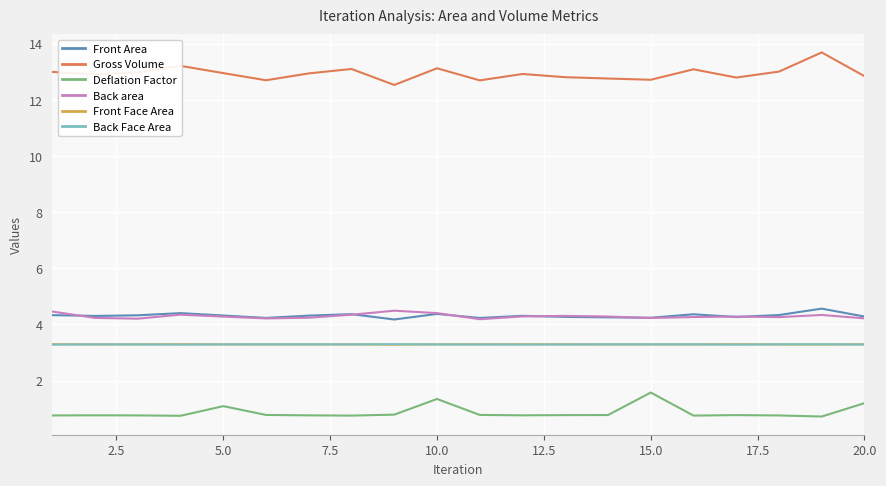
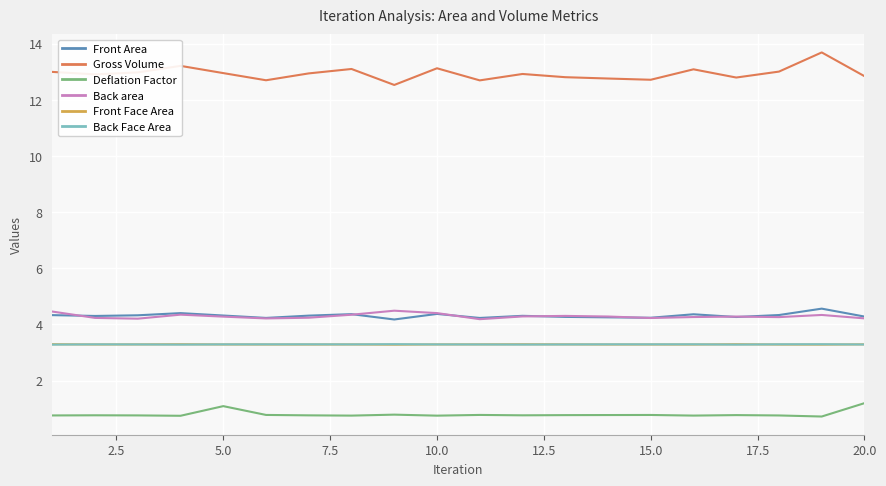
Deflation Factor, 10.0: 1.3 -> 0.8
Deflation Factor, 15.0: 1.6 -> 0.8
